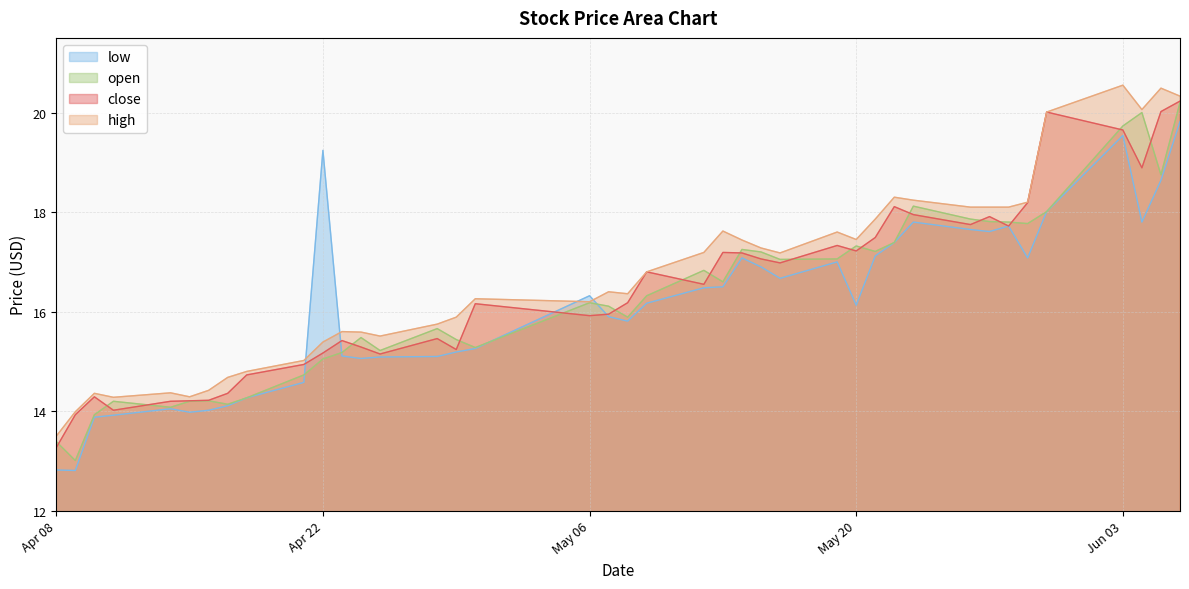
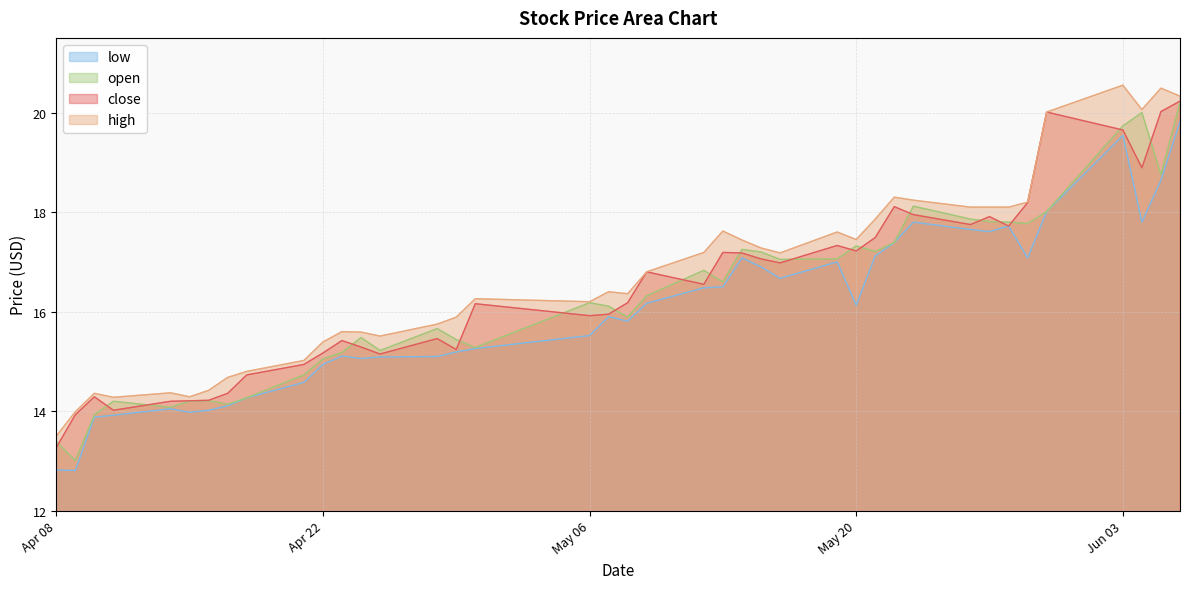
low, Apr 22: 19.2 -> 14.9
low, May 06: 16.3 -> 15.5
